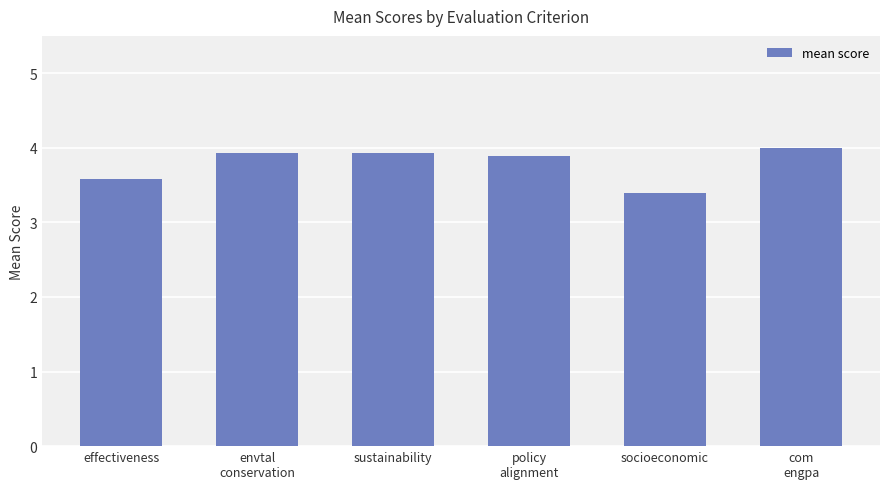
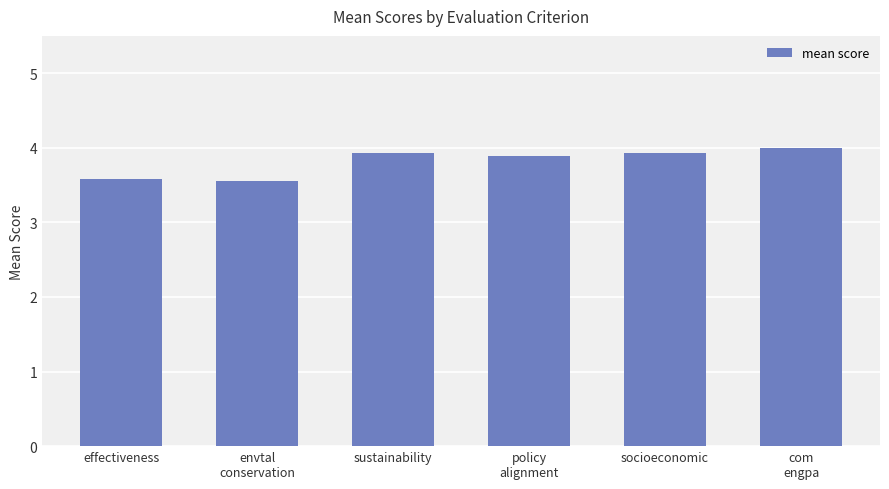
envtal conservation: 3.9 -> 3.6
socioeconomic: 3.4 -> 3.9
